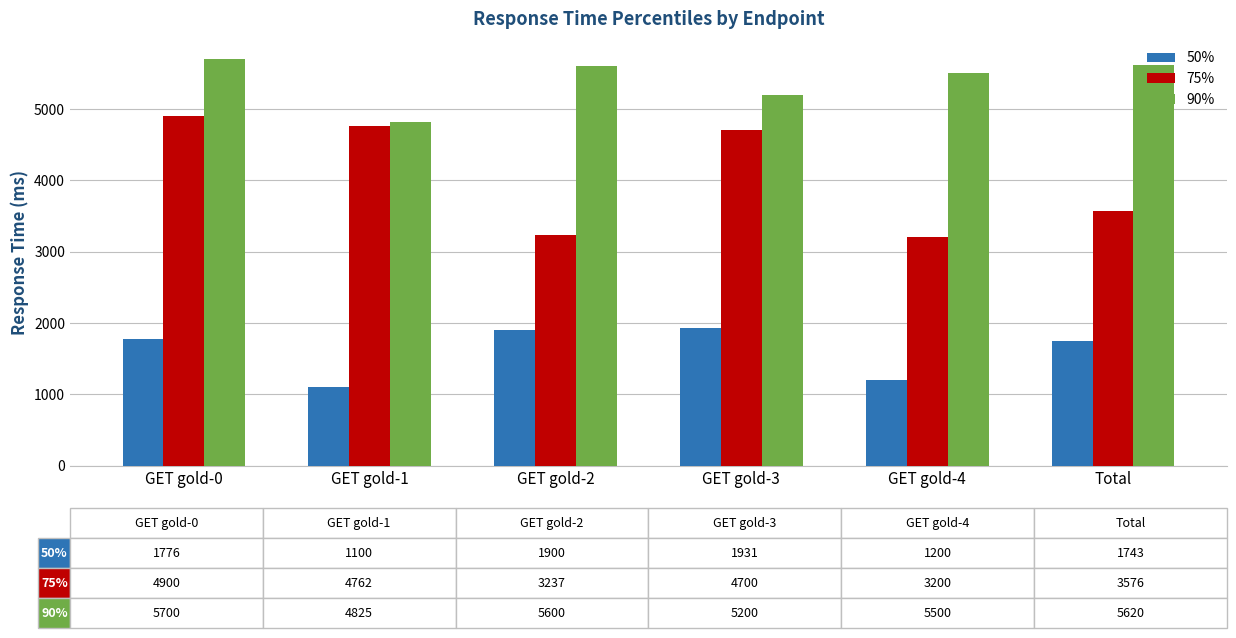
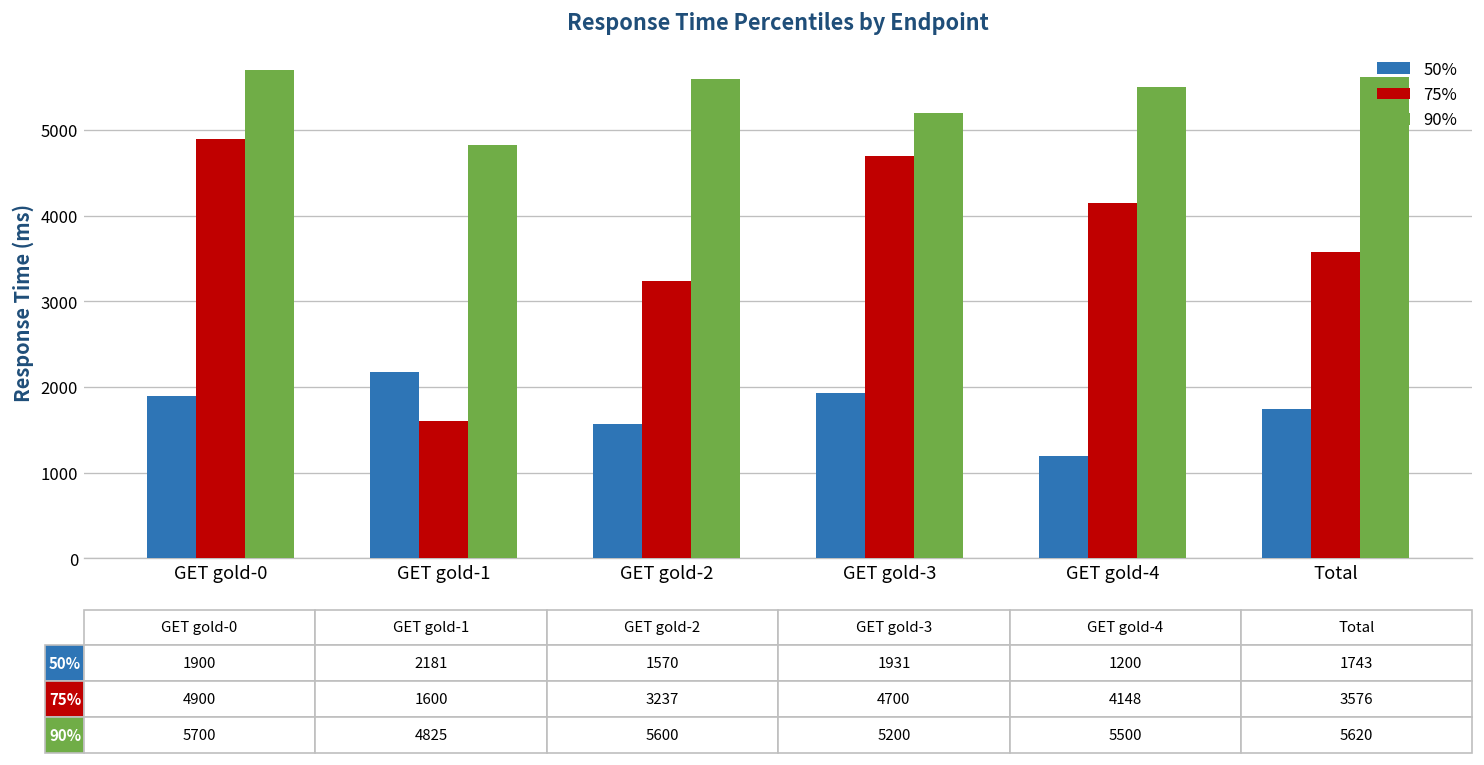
50%, GET gold-0: 1776 -> 1900
50%, GET gold-1: 1100 -> 2181
75%, GET gold-1: 4762 -> 1600
50%, GET gold-2: 1900 -> 1570
75%, GET gold-4: 3200 -> 4148
